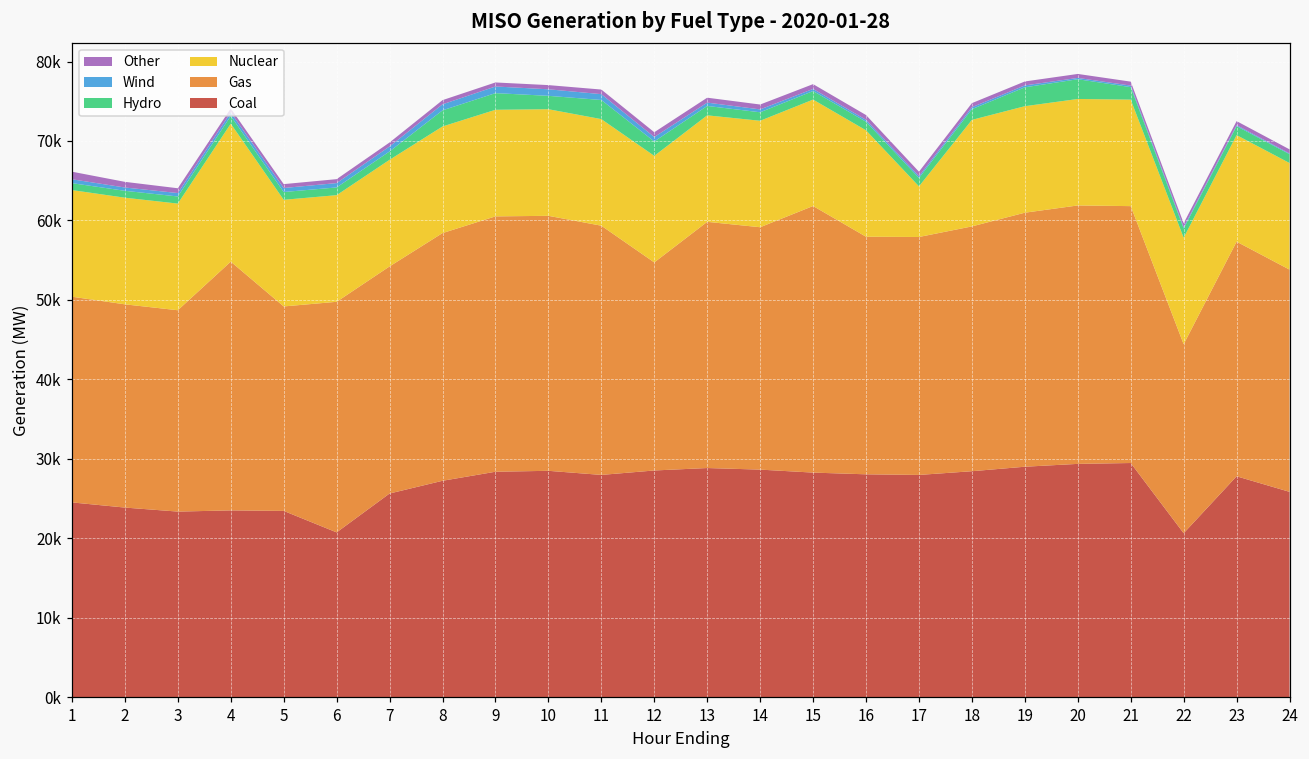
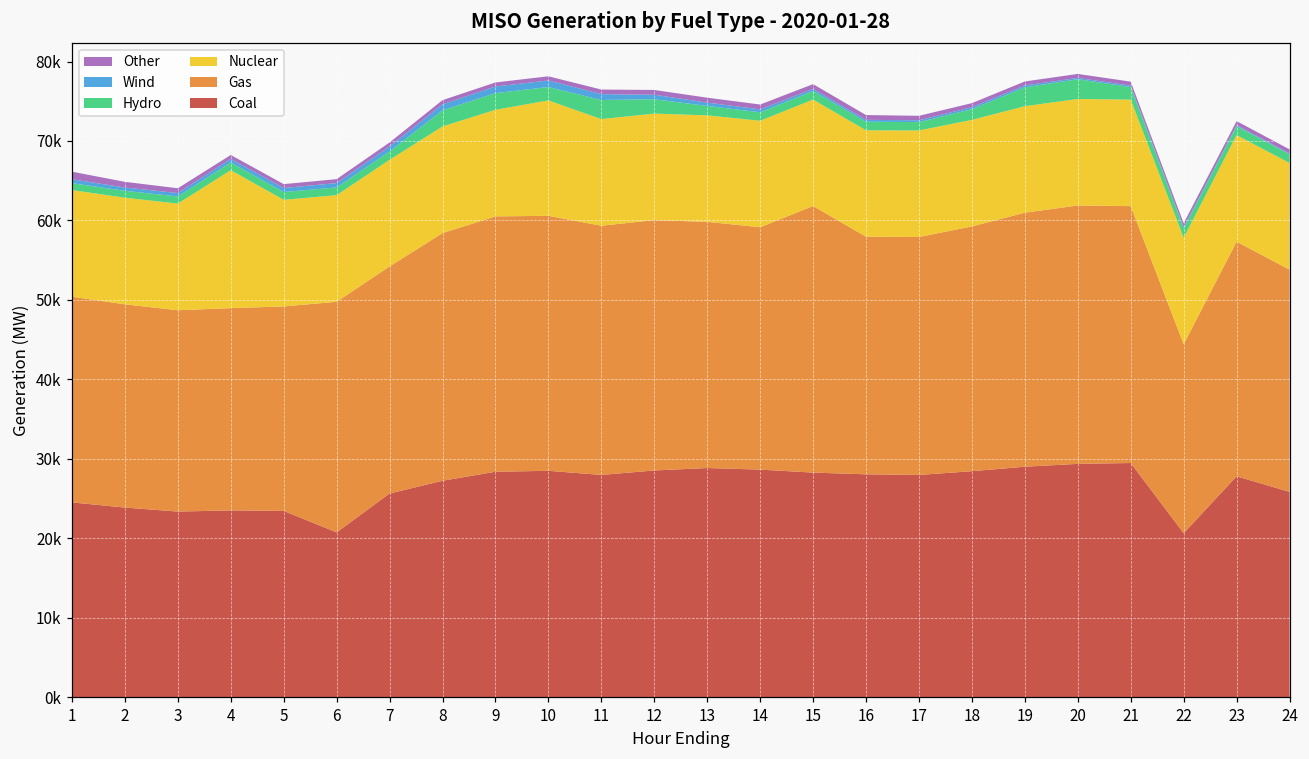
Gas, 4: 31000 -> 25000
Nuclear, 10: 13000 -> 15000
Gas, 12: 26000 -> 32000
Nuclear, 17: 6000 -> 13000
